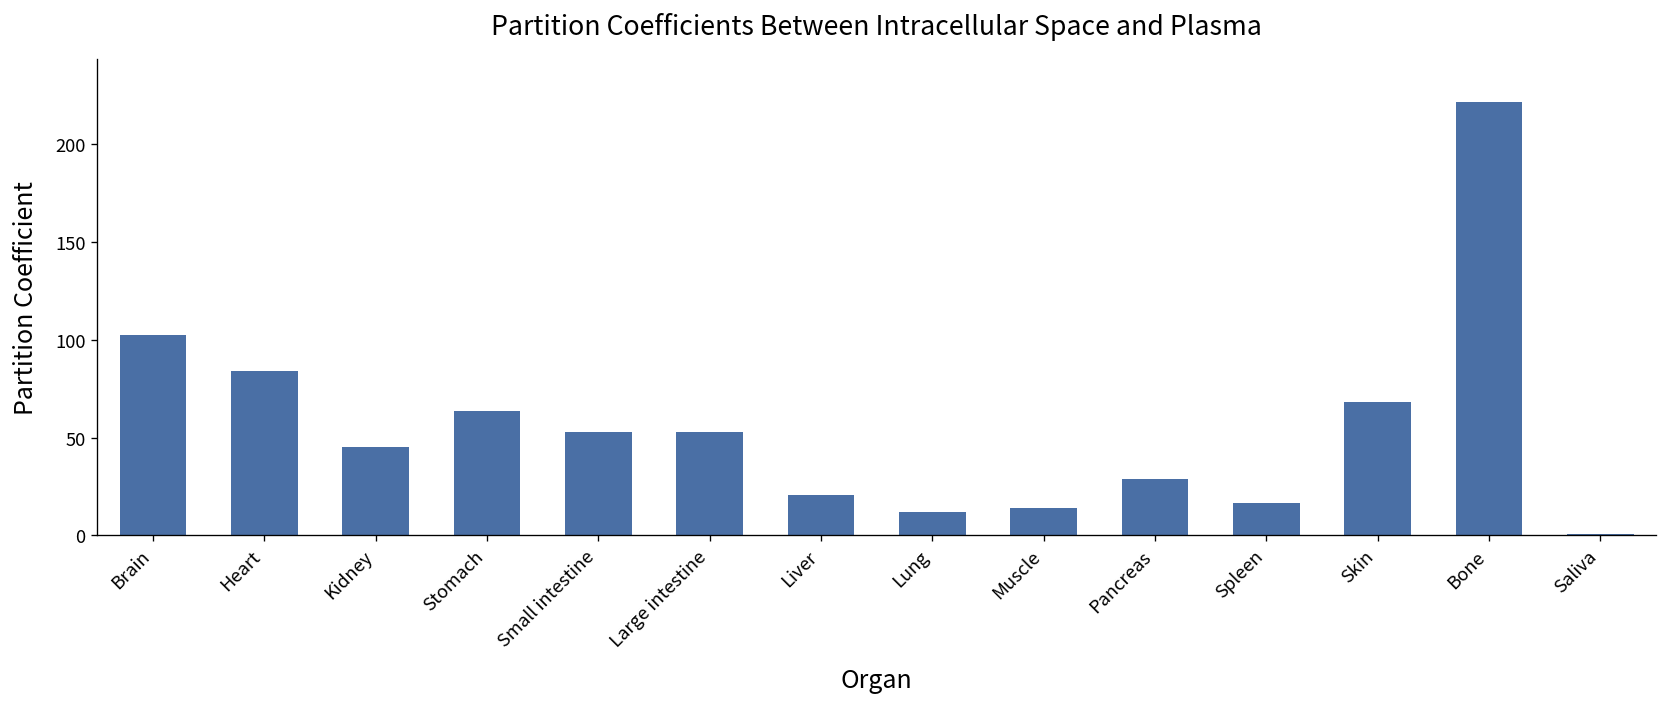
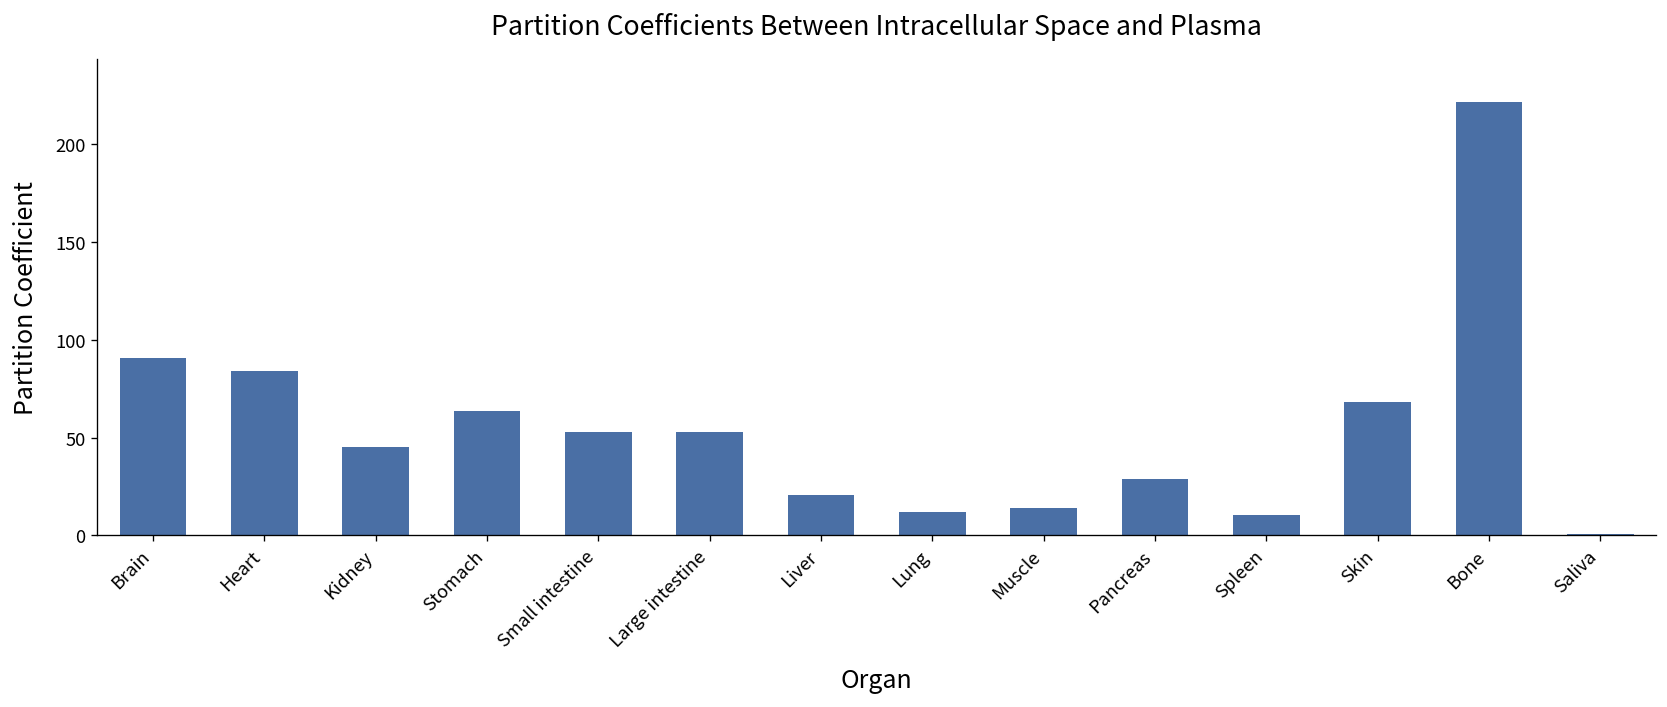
Brain: 102 -> 91
Spleen: 17 -> 11
